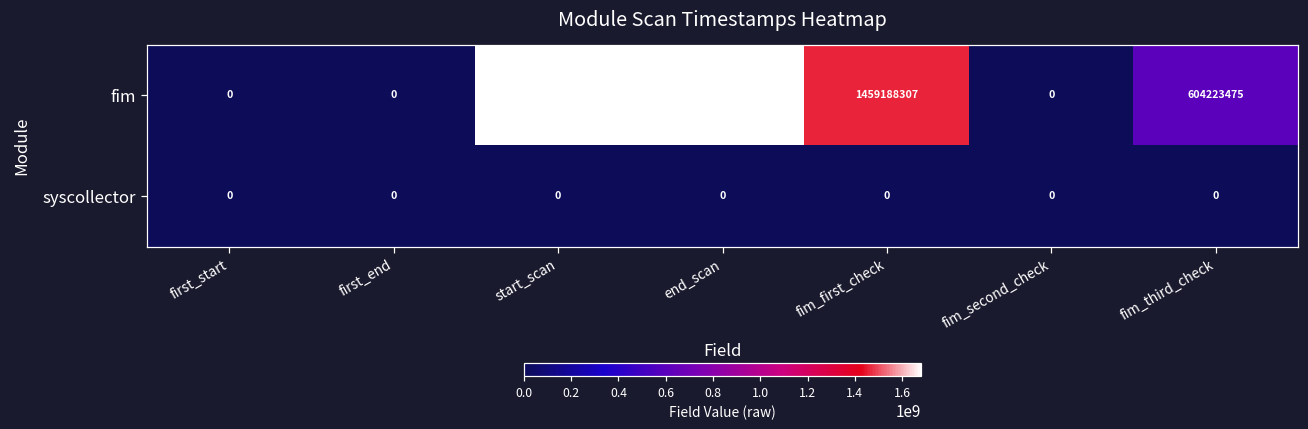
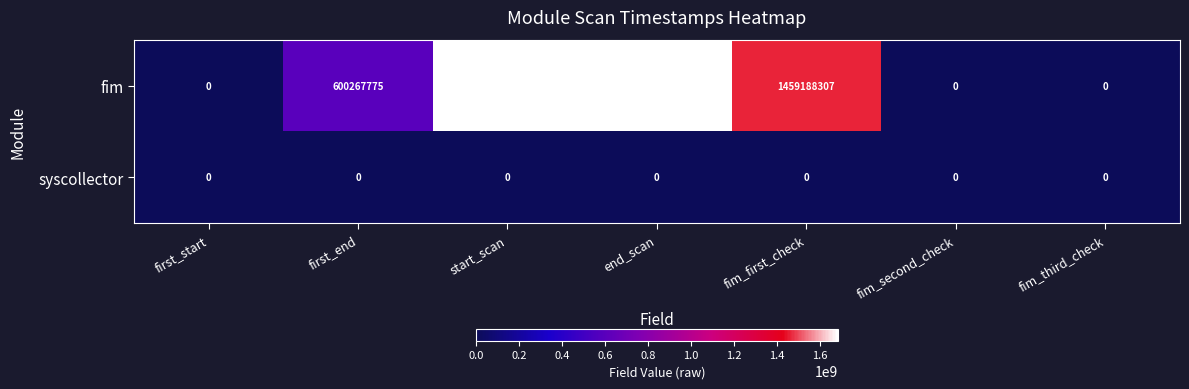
fim, first_end: 0 -> 600267775
fim, fim_third_check: 604223475 -> 0
